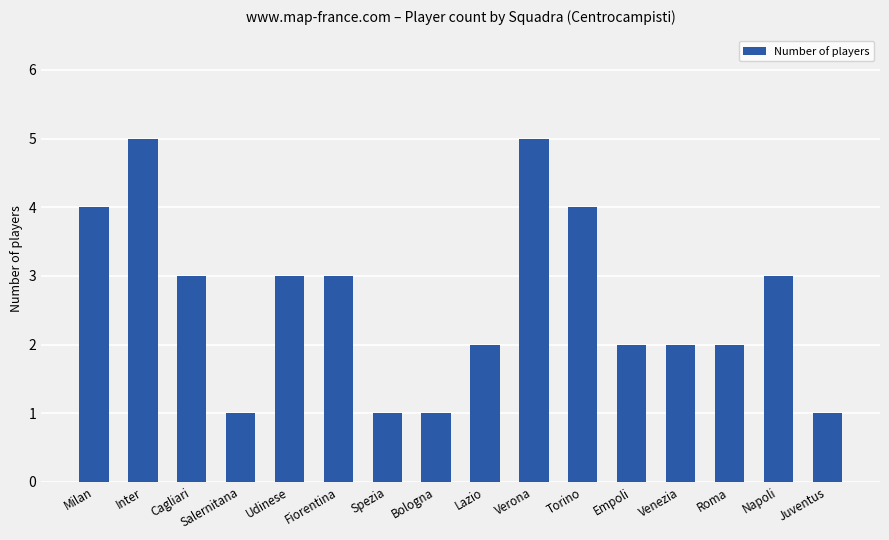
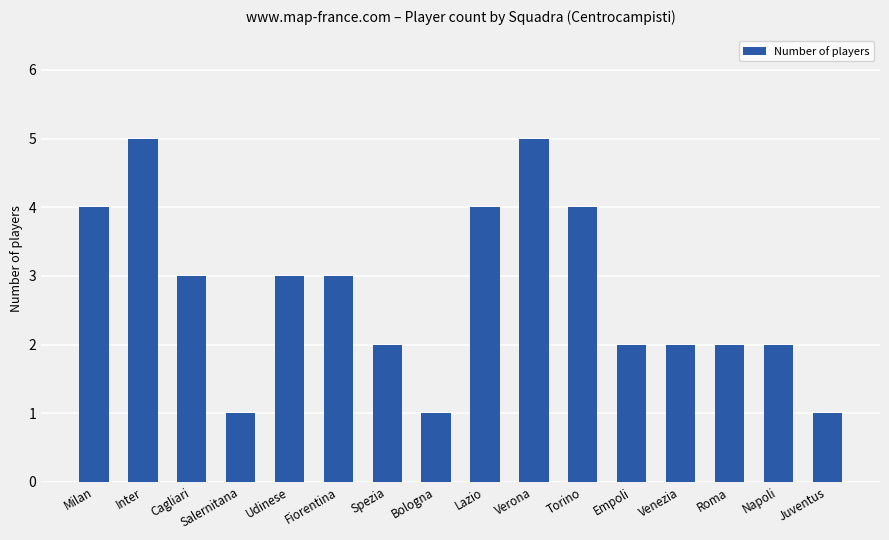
Spezia: 1 -> 2
Lazio: 2 -> 4
Napoli: 3 -> 2
